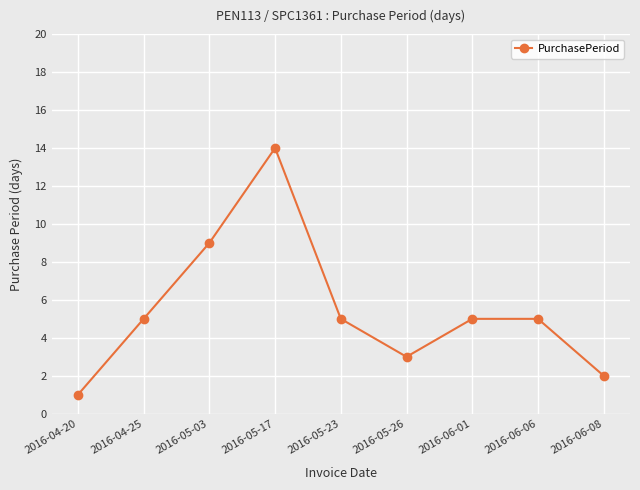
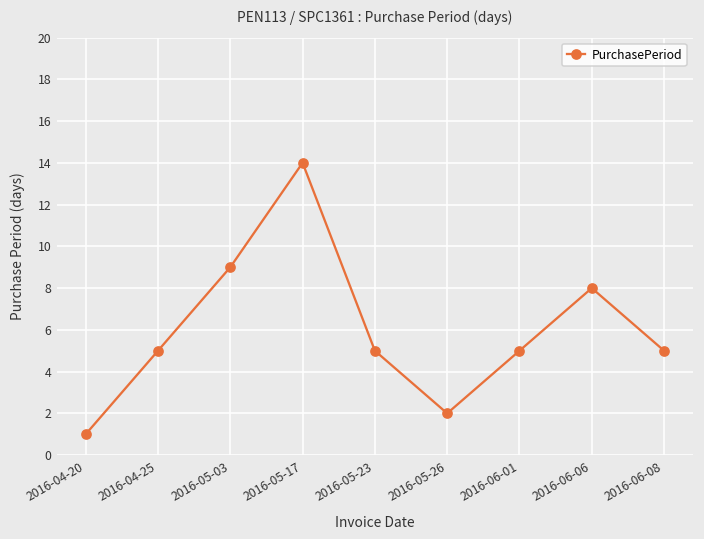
2016-05-26: 3 -> 2
2016-06-06: 5 -> 8
2016-06-08: 2 -> 5
